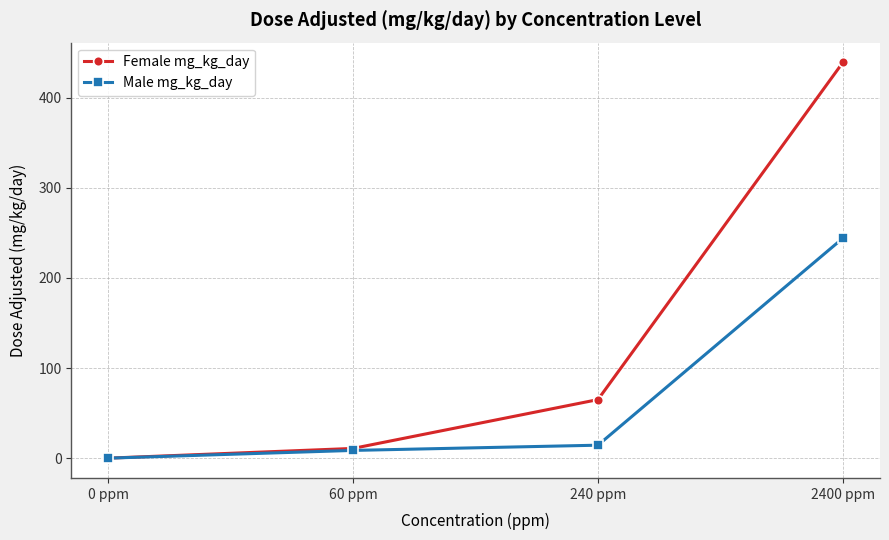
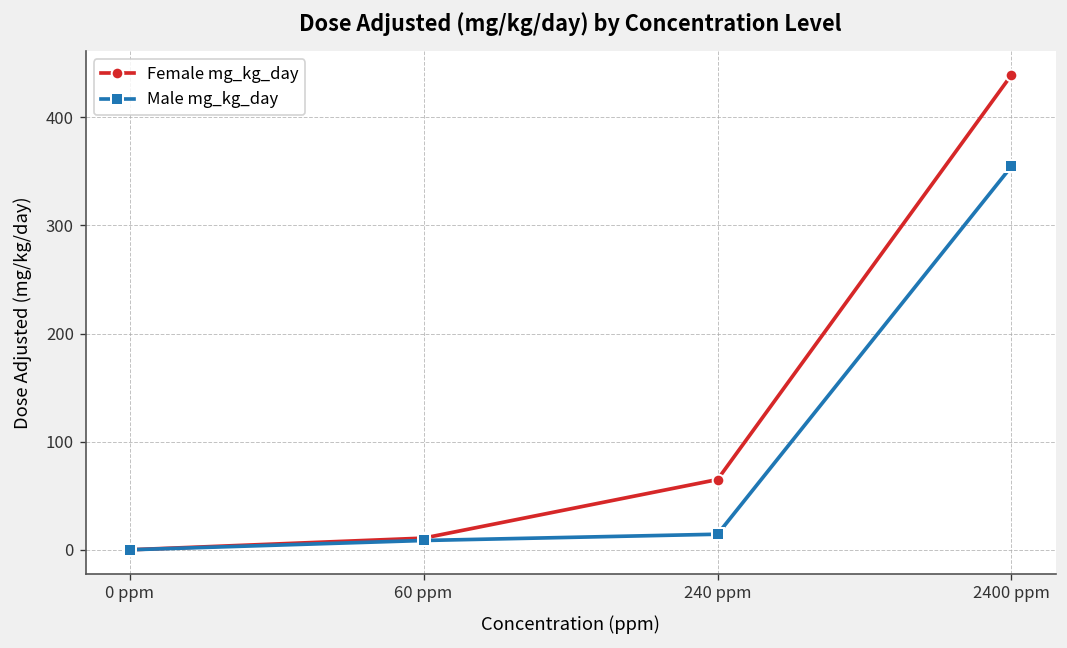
Male mg_kg_day, 2400 ppm: 240 -> 350
